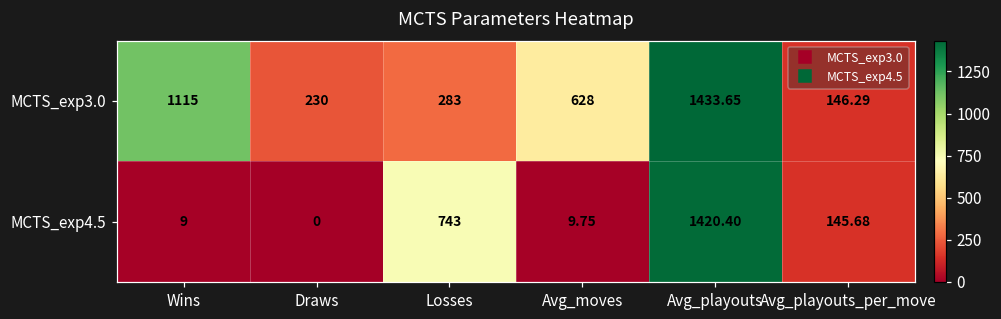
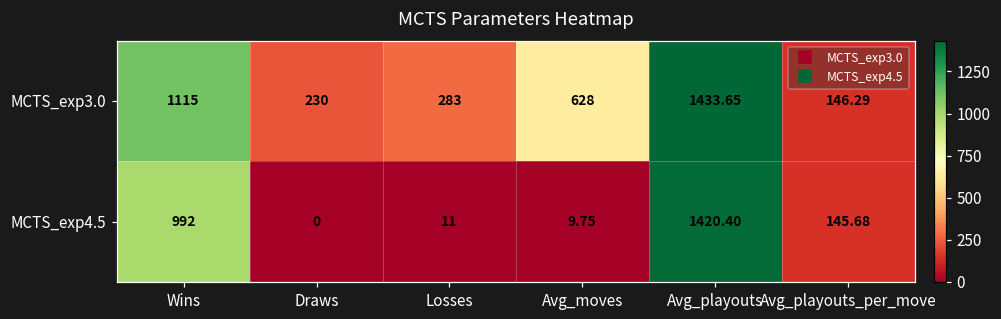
MCTS_exp4.5, Wins: 9 -> 992
MCTS_exp4.5, Losses: 743 -> 11
